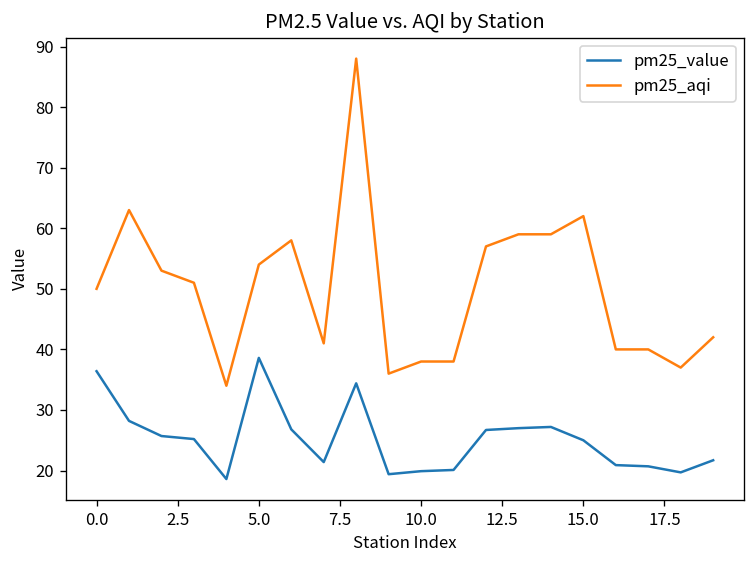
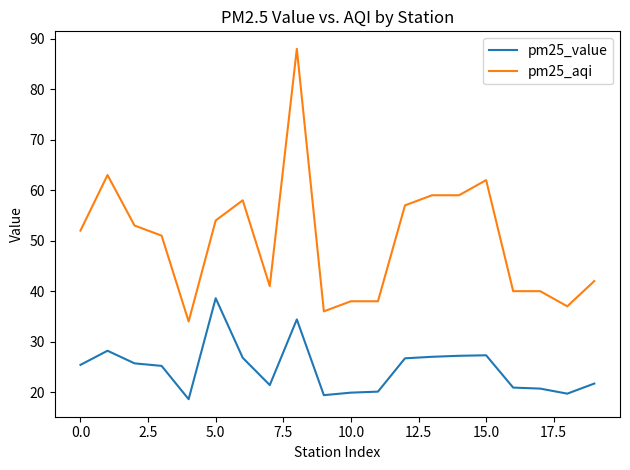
pm25_value, 0.0: 36 -> 25
pm25_aqi, 0.0: 50 -> 52
pm25_value, 15.0: 25 -> 27
